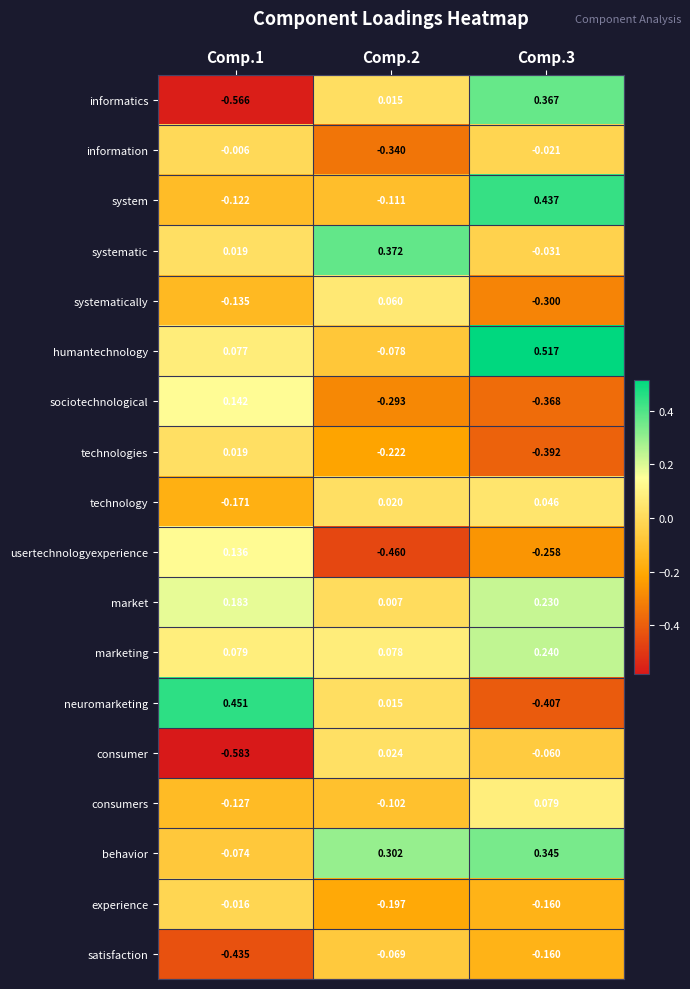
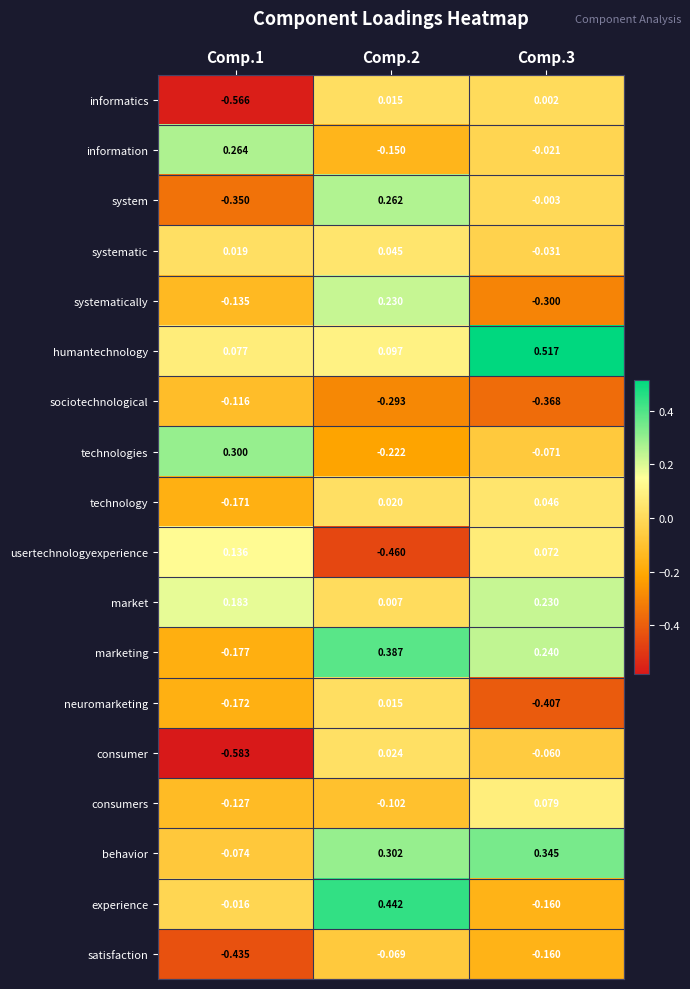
informatics, Comp.3: 0.367 -> 0.002
information, Comp.1: -0.006 -> 0.264
information, Comp.2: -0.340 -> -0.150
system, Comp.1: -0.122 -> -0.350
system, Comp.2: -0.111 -> 0.262
system, Comp.3: 0.437 -> -0.003
systematic, Comp.2: 0.372 -> 0.045
systematically, Comp.2: 0.060 -> 0.230
humantechnology, Comp.2: -0.078 -> 0.097
sociotechnological, Comp.1: 0.142 -> -0.116
technologies, Comp.1: 0.019 -> 0.300
technologies, Comp.3: -0.392 -> -0.071
usertechnologyexperience, Comp.3: -0.258 -> 0.072
marketing, Comp.1: 0.079 -> -0.177
marketing, Comp.2: 0.078 -> 0.387
neuromarketing, Comp.1: 0.451 -> -0.172
experience, Comp.2: -0.197 -> 0.442
